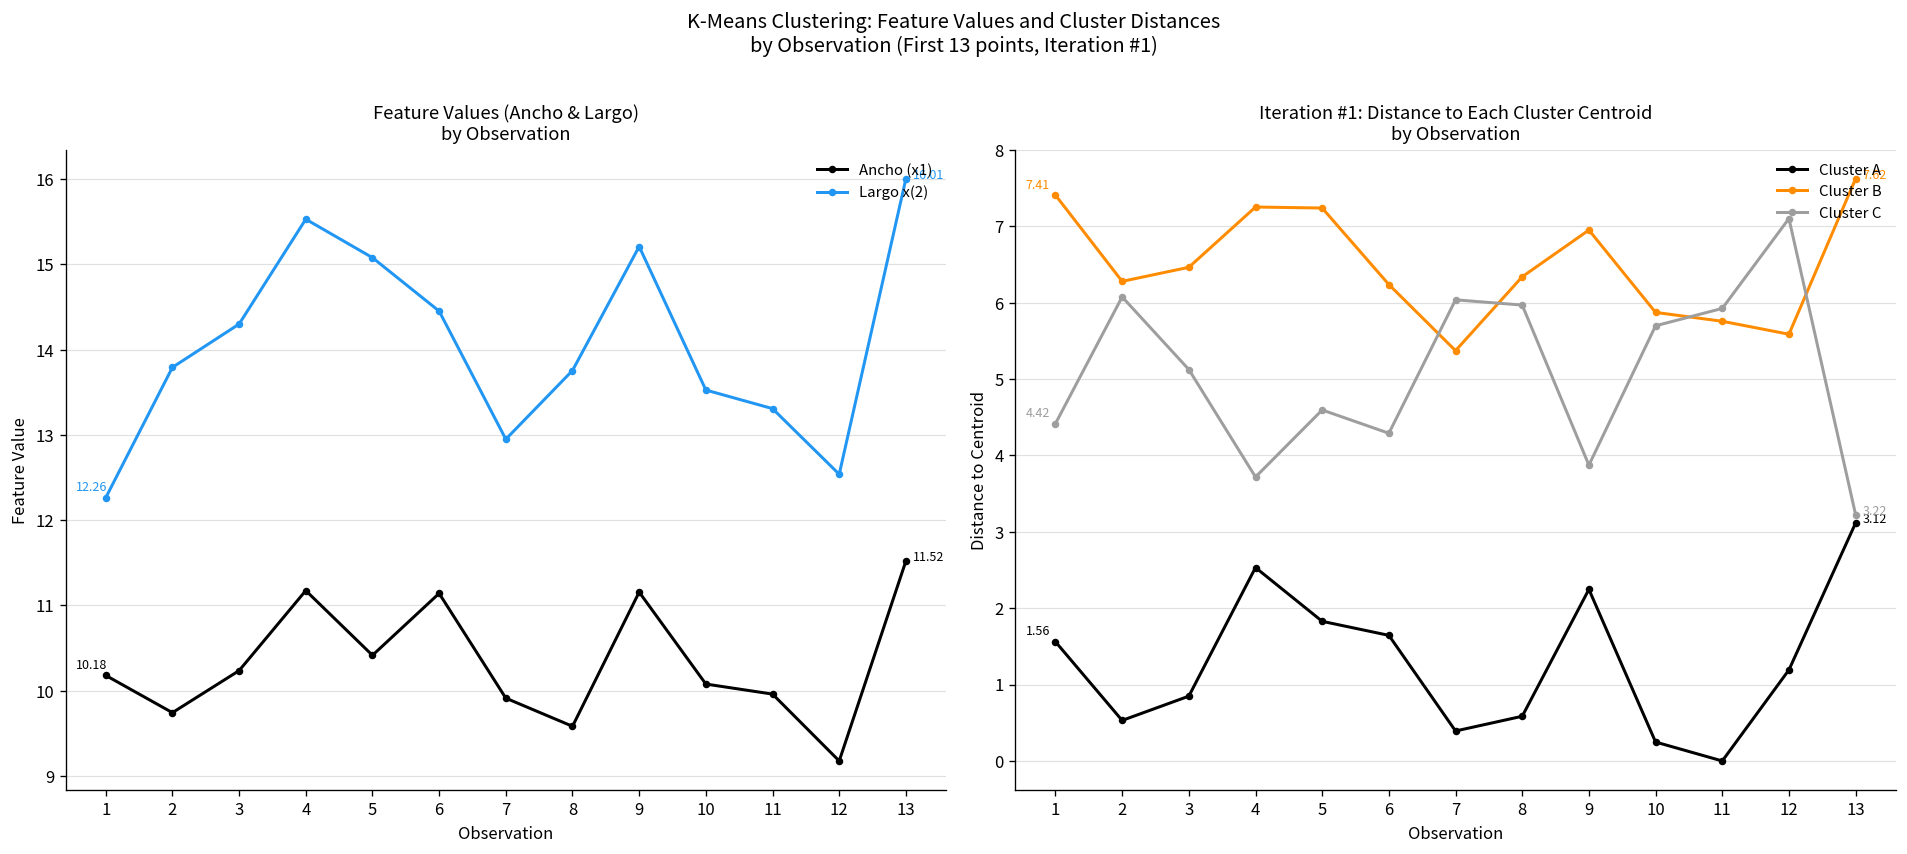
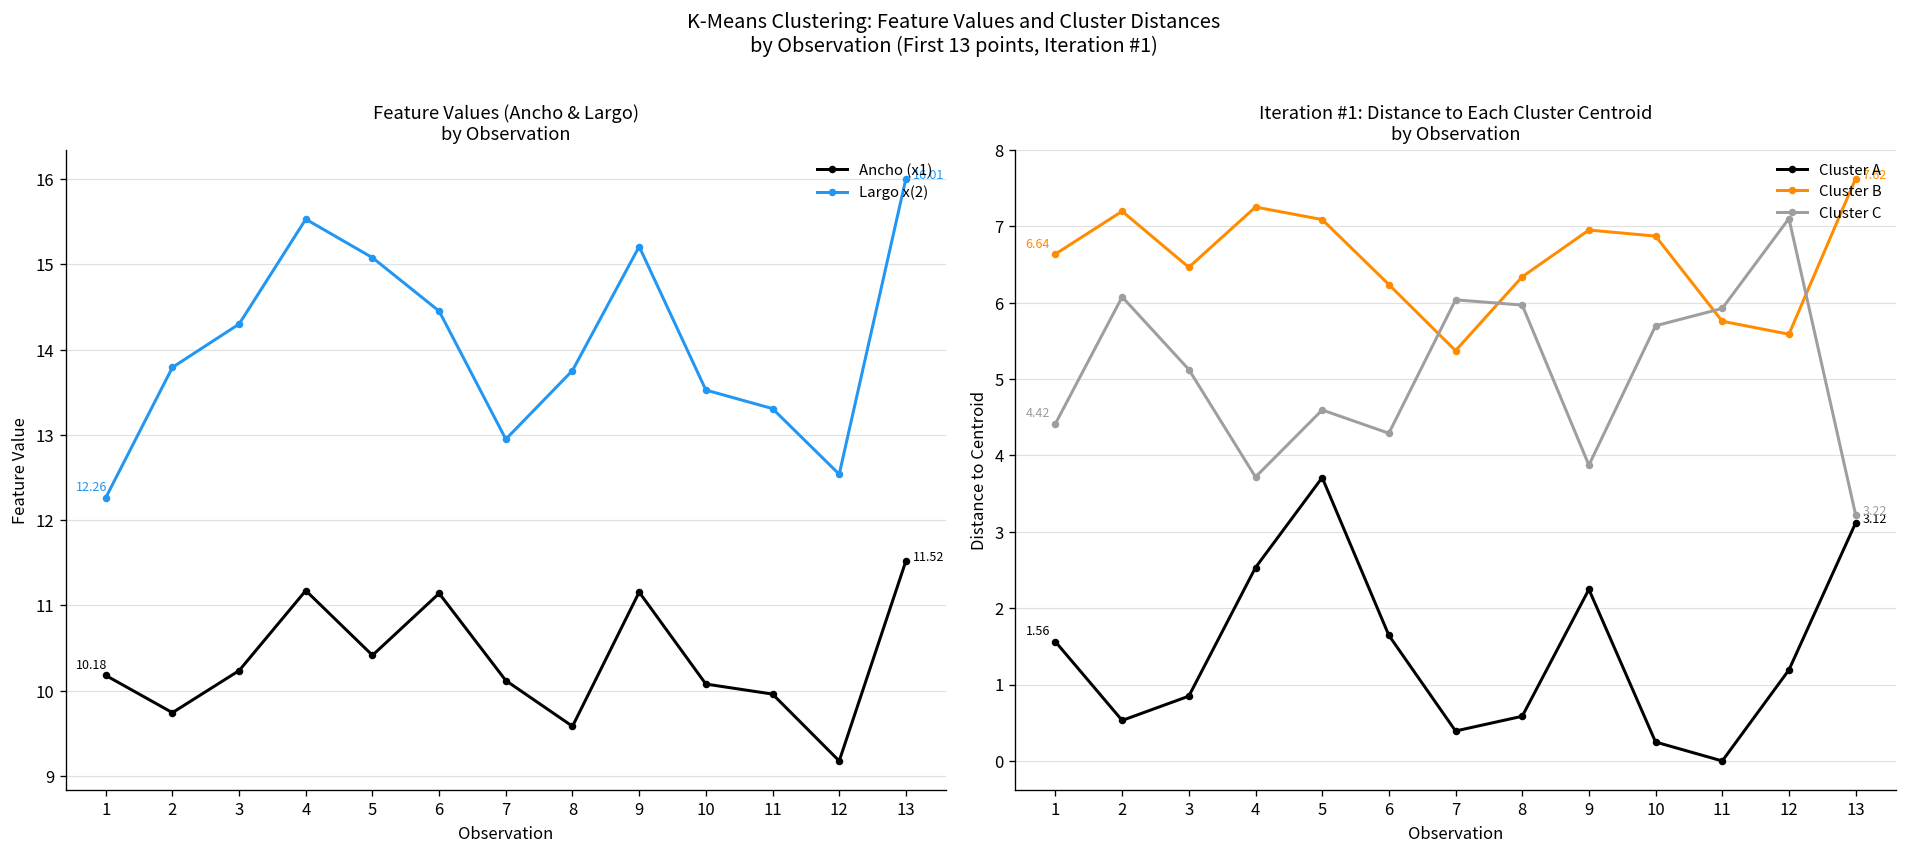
Feature Values (Ancho & Largo) by Observation, Ancho (x1), 7: 9.9 -> 10.1
Iteration #1: Distance to Each Cluster Centroid by Observation, Cluster B, 1: 7.41 -> 6.64
Iteration #1: Distance to Each Cluster Centroid by Observation, Cluster B, 2: 6.3 -> 7.2
Iteration #1: Distance to Each Cluster Centroid by Observation, Cluster A, 5: 1.8 -> 3.7
Iteration #1: Distance to Each Cluster Centroid by Observation, Cluster B, 5: 7.2 -> 7.1
Iteration #1: Distance to Each Cluster Centroid by Observation, Cluster B, 10: 5.9 -> 6.9
